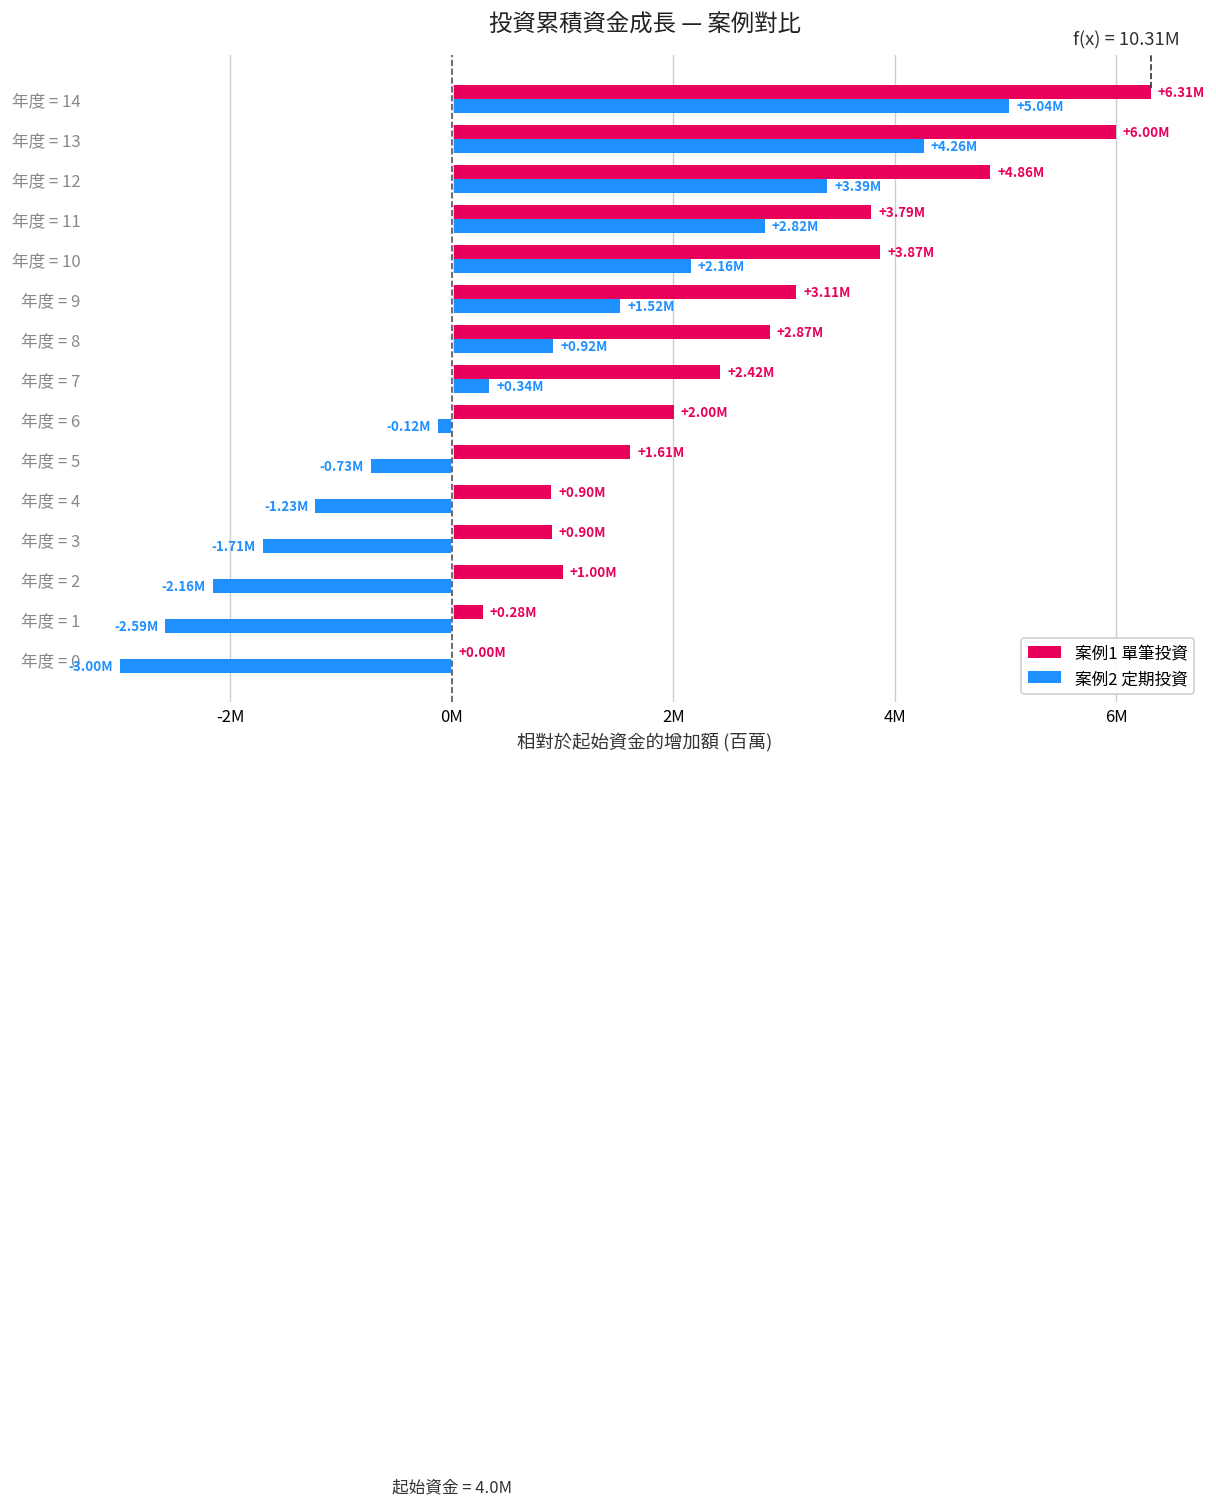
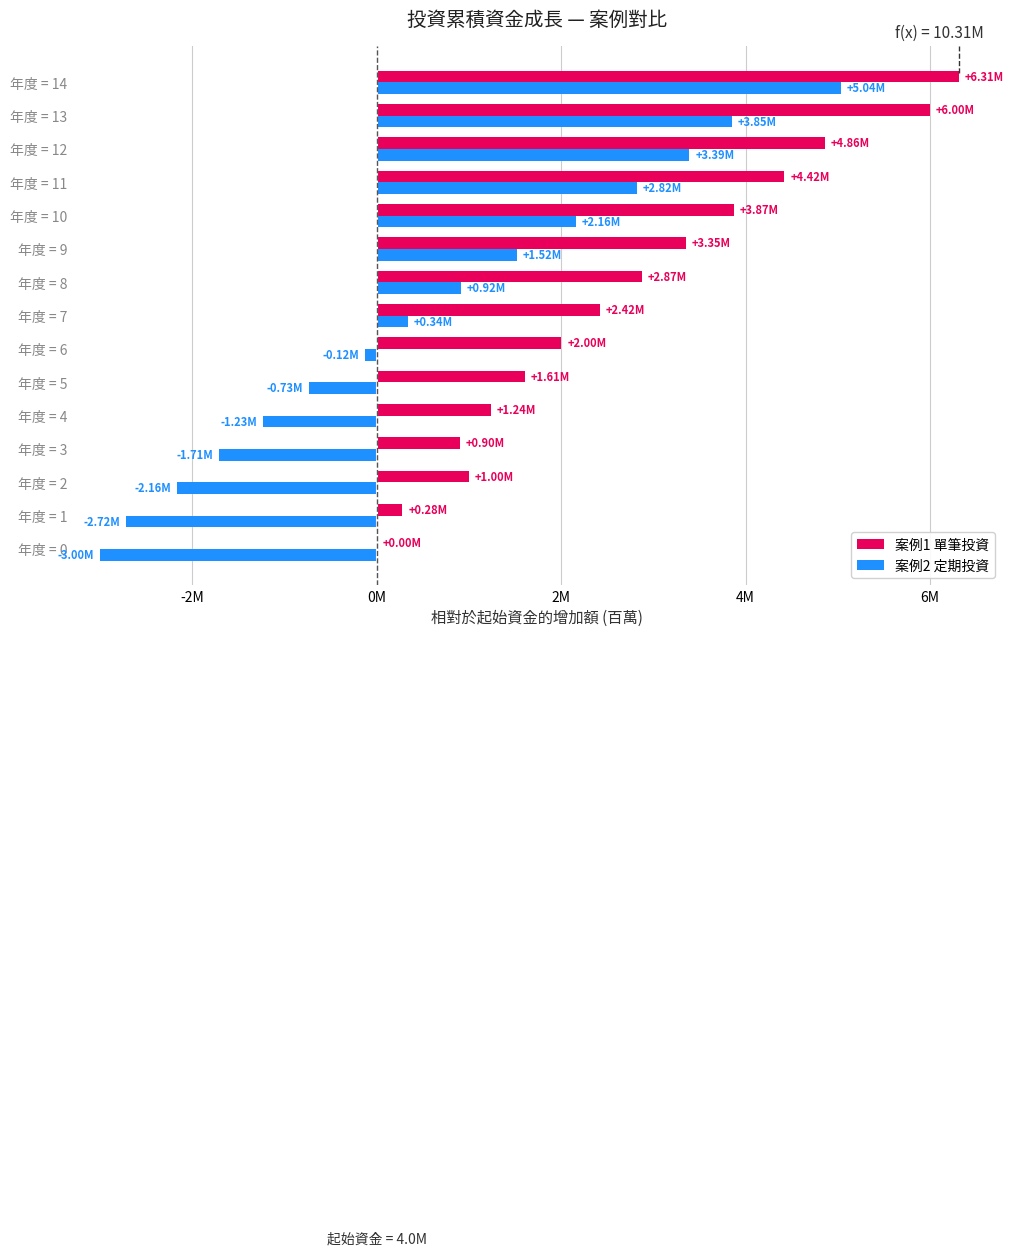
案例2 定期投資, 年度 = 13: +4.26M -> +3.85M
案例1 單筆投資, 年度 = 11: +3.79M -> +4.42M
案例1 單筆投資, 年度 = 9: +3.11M -> +3.35M
案例1 單筆投資, 年度 = 4: +0.90M -> +1.24M
案例2 定期投資, 年度 = 1: -2.59M -> -2.72M
